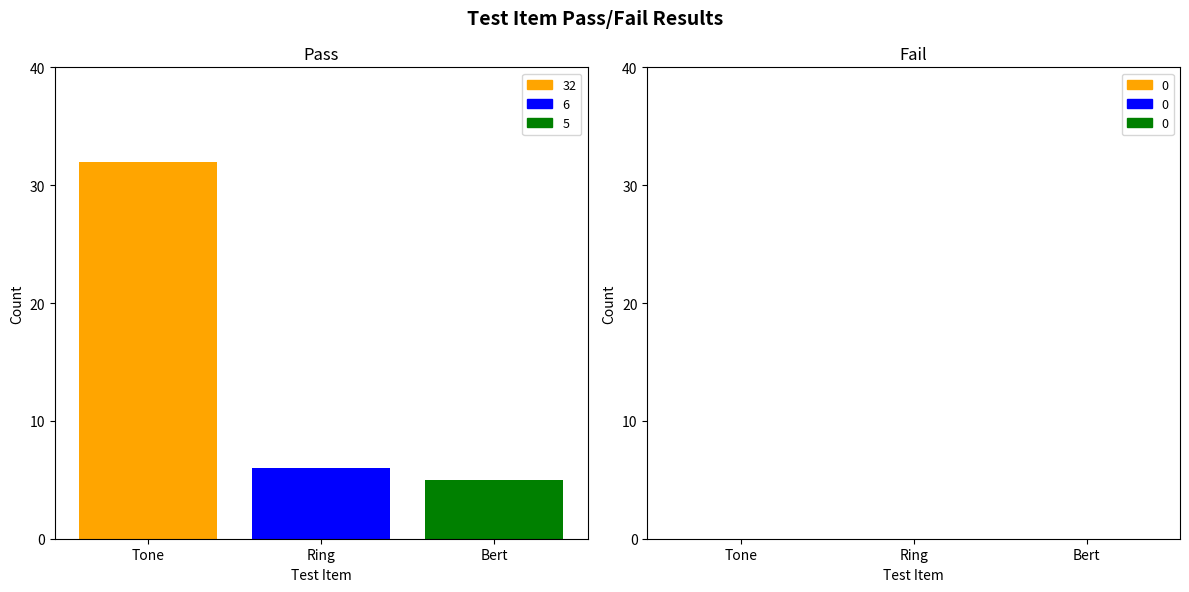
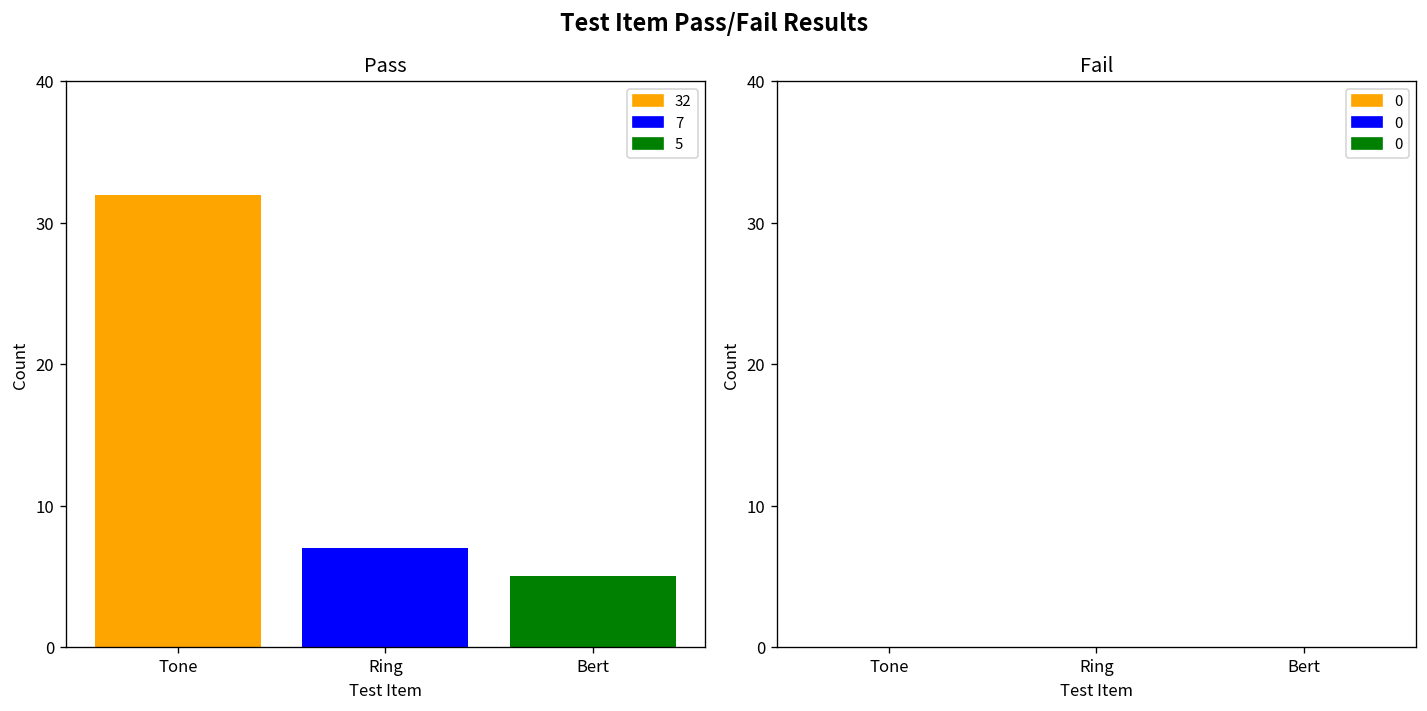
Pass, Ring: 6 -> 7
